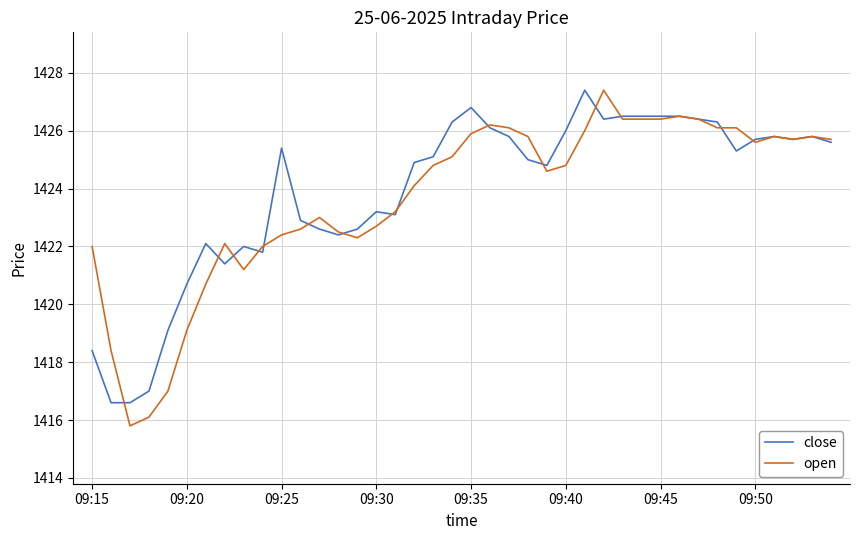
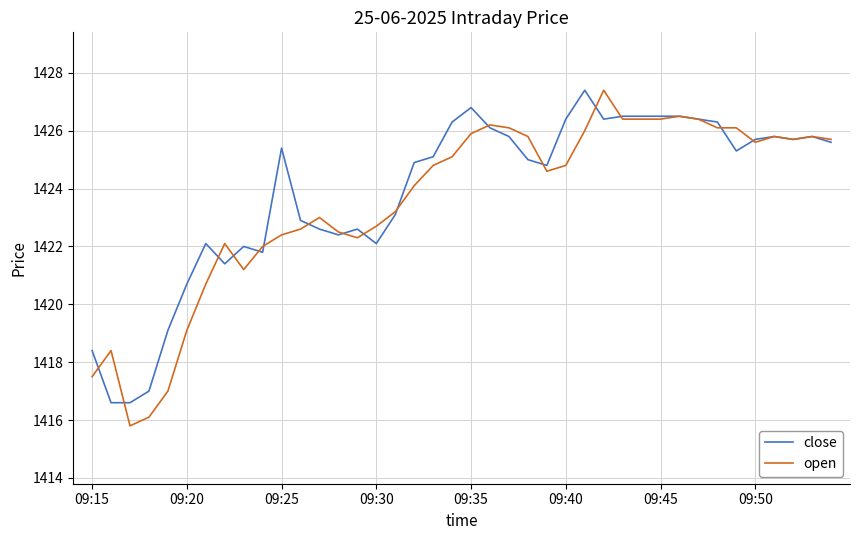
open, 09:15: 1422.0 -> 1417.5
close, 09:30: 1423.2 -> 1422.1
close, 09:40: 1426.0 -> 1426.4
